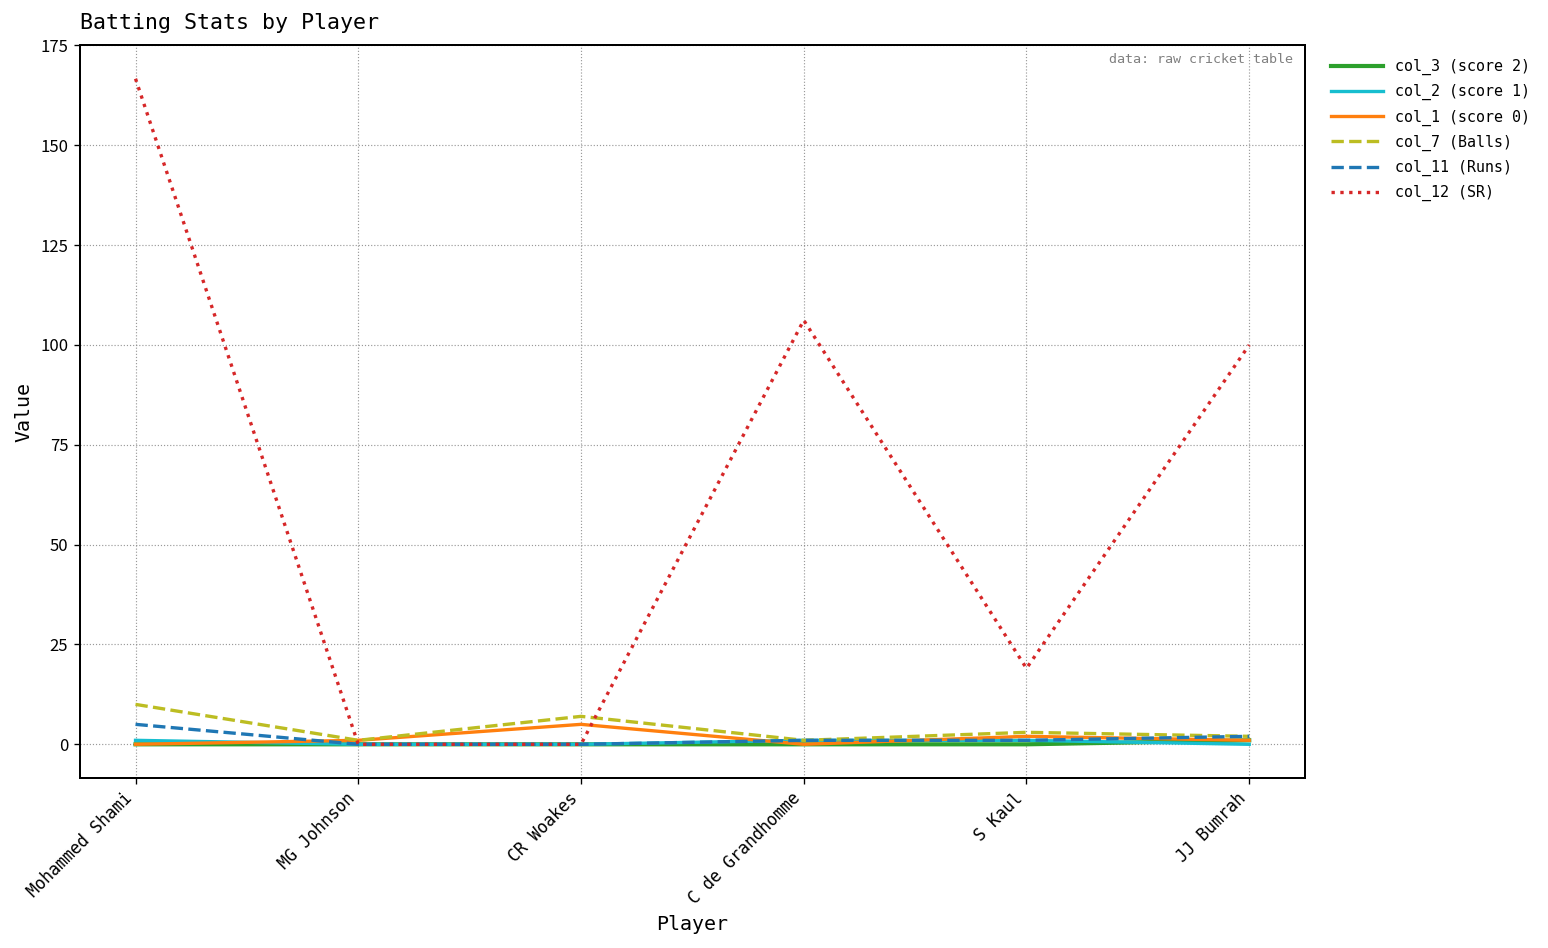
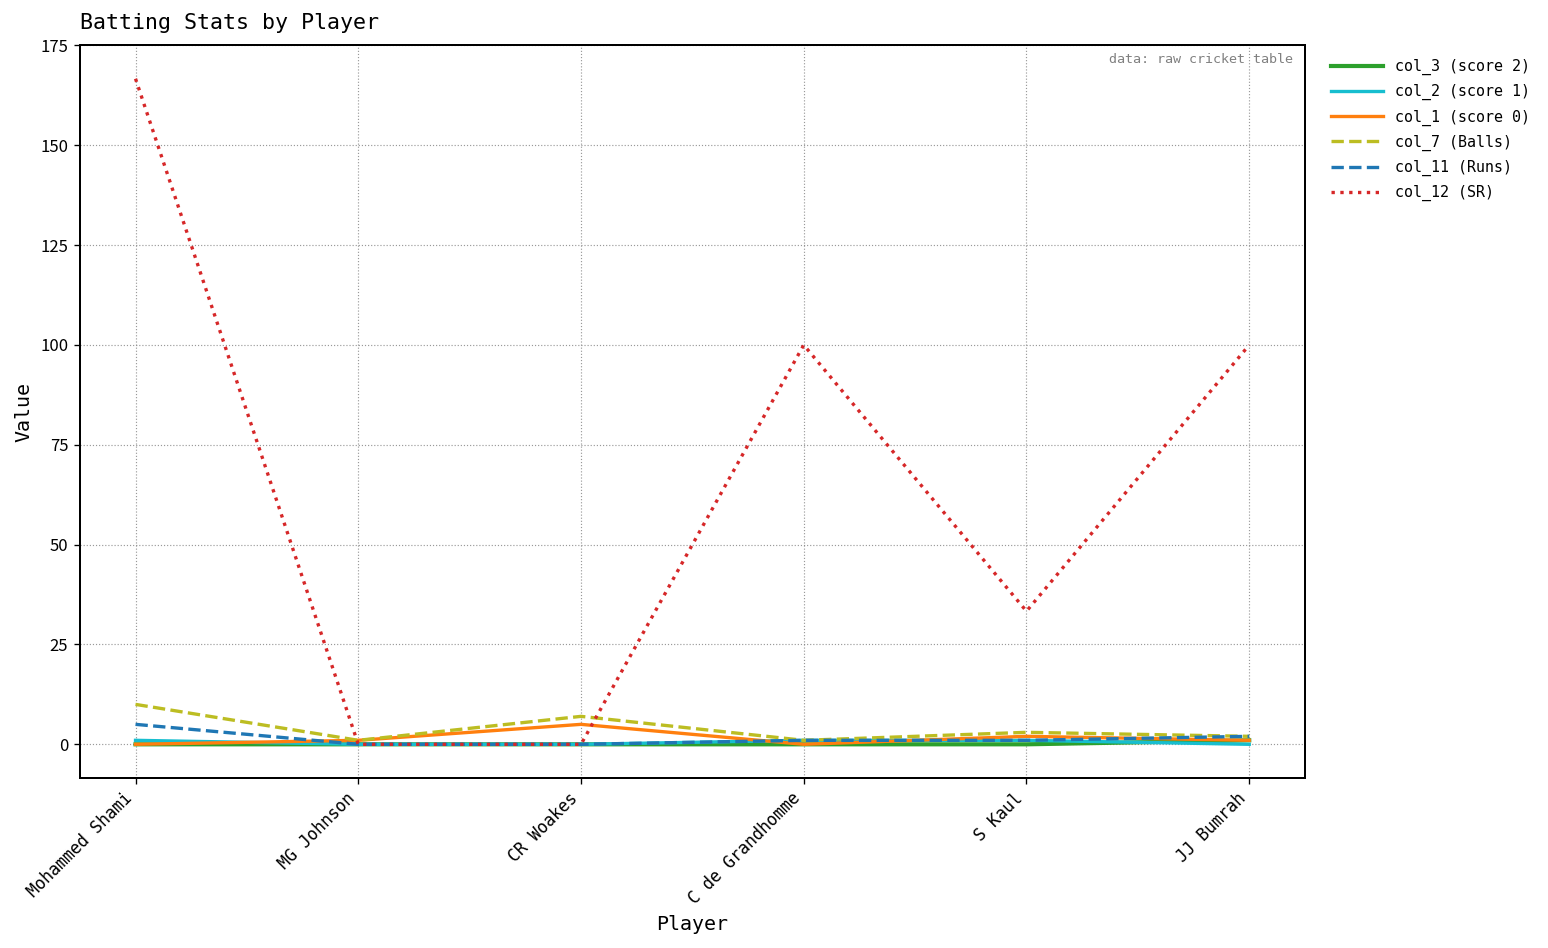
col_12 (SR), C de Grandhomme: 106 -> 100
col_12 (SR), S Kaul: 19 -> 33
